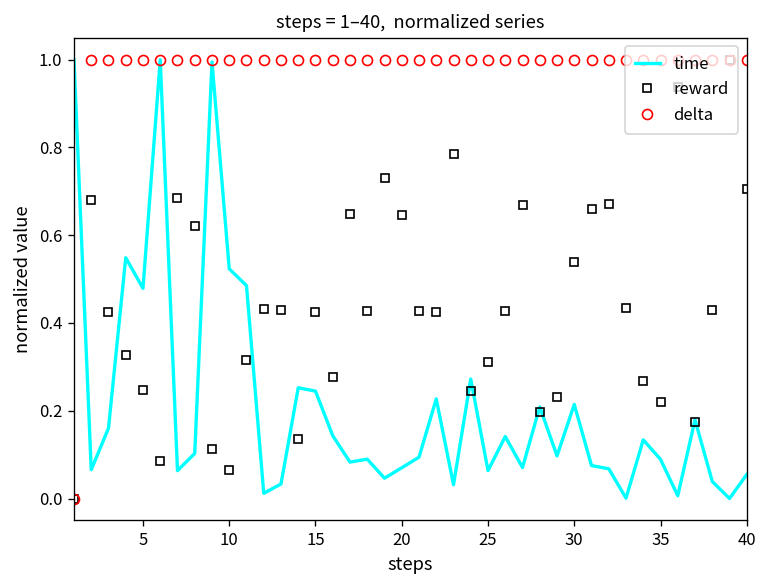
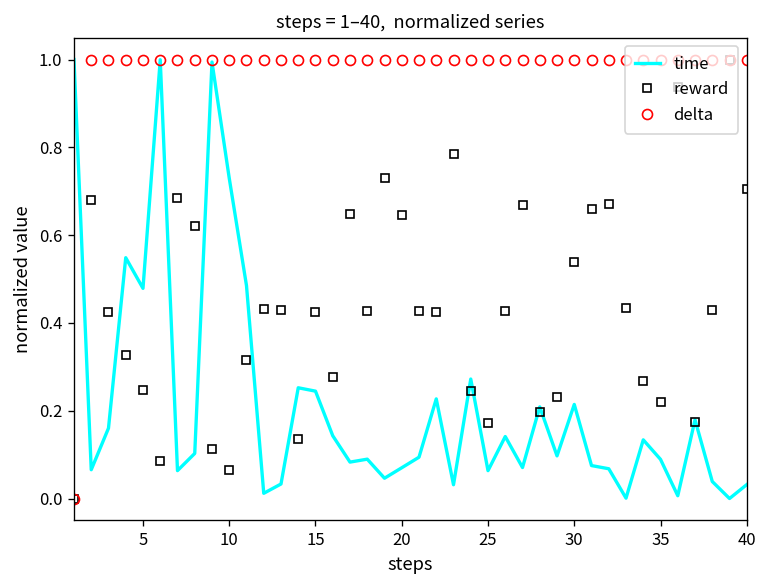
time, 10: 0.52 -> 0.73
reward, 25: 0.31 -> 0.17
time, 40: 0.05 -> 0.03
